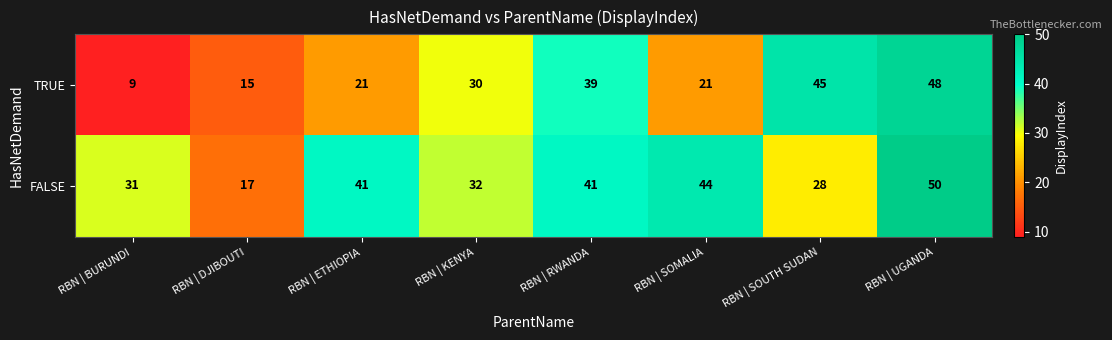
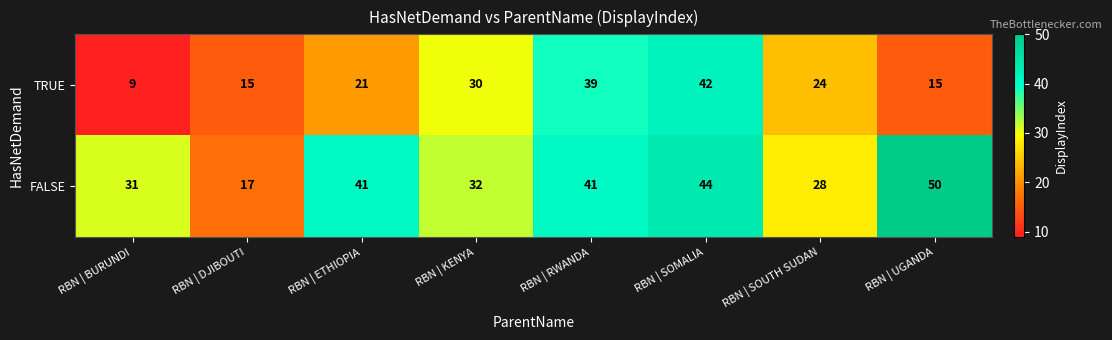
TRUE, RBN | SOMALIA: 21 -> 42
TRUE, RBN | SOUTH SUDAN: 45 -> 24
TRUE, RBN | UGANDA: 48 -> 15
